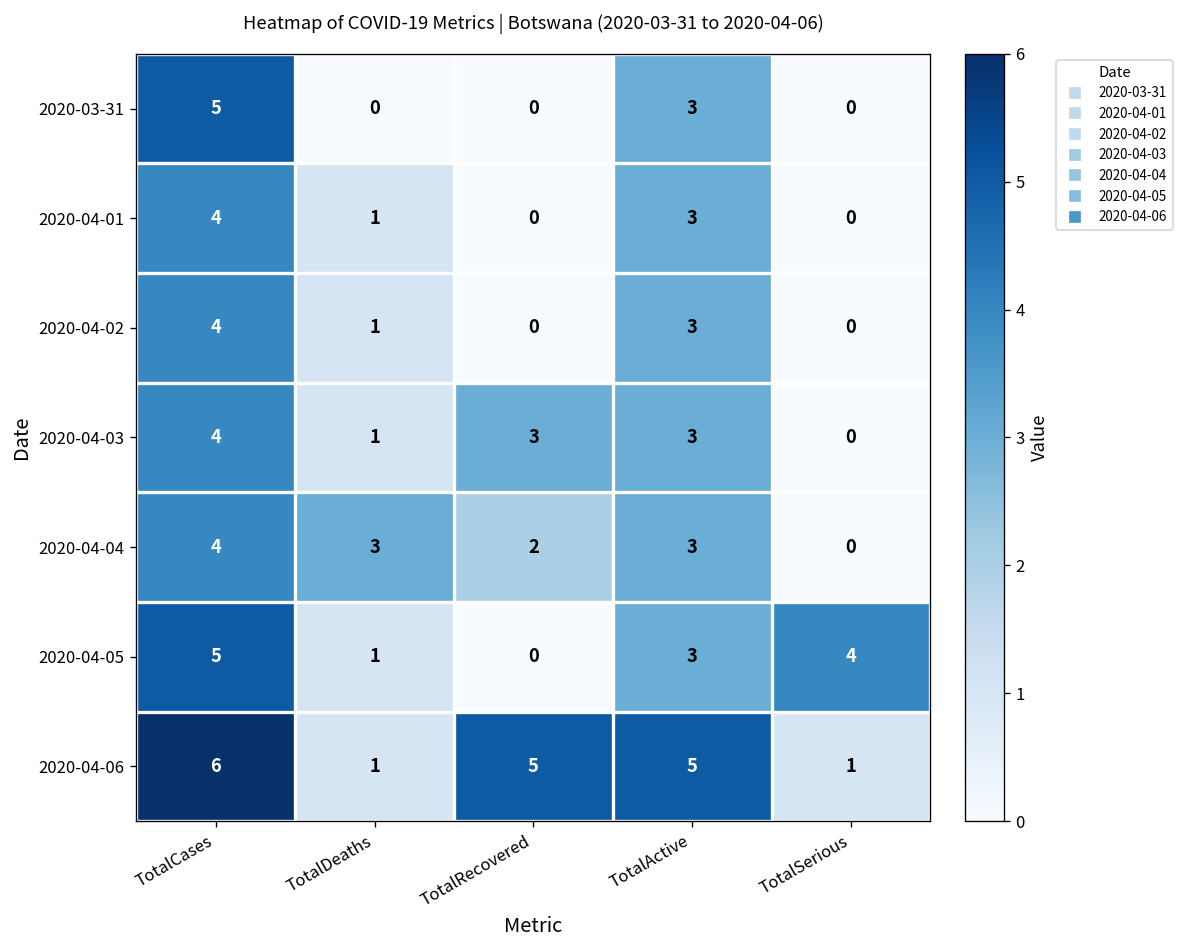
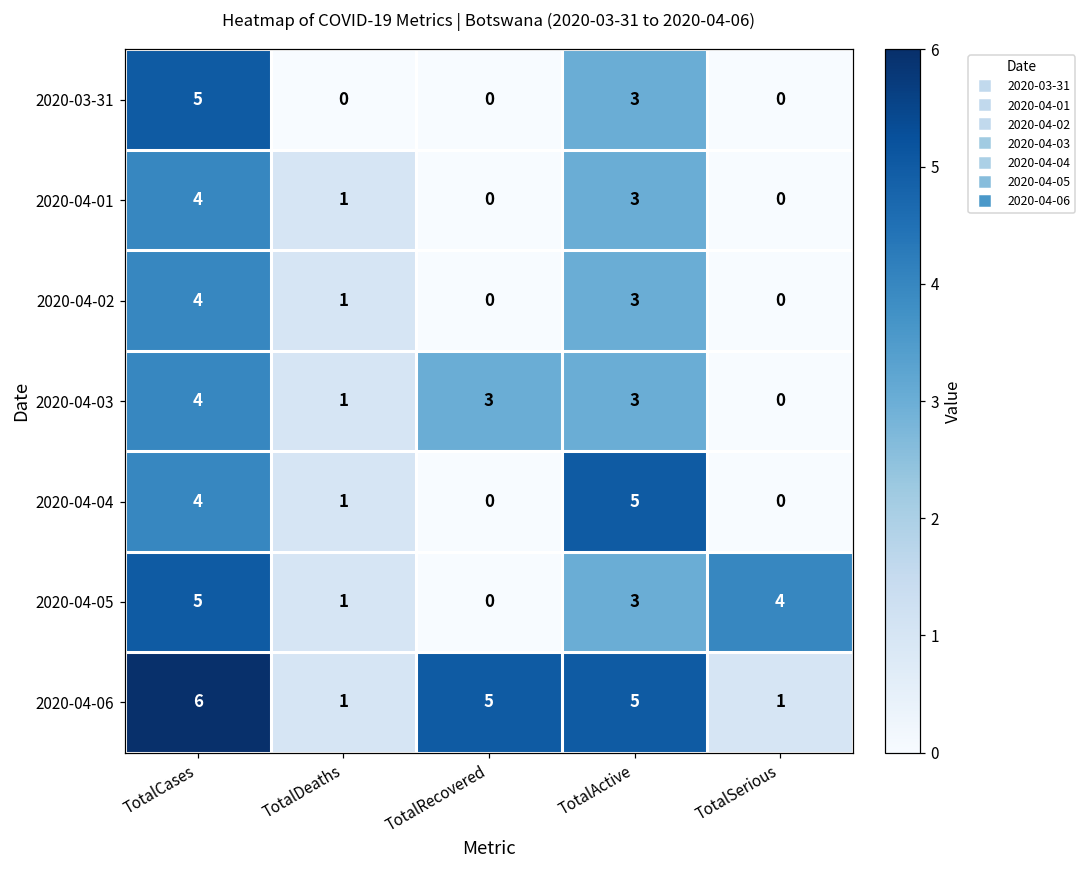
2020-04-04, TotalDeaths: 3 -> 1
2020-04-04, TotalRecovered: 2 -> 0
2020-04-04, TotalActive: 3 -> 5
